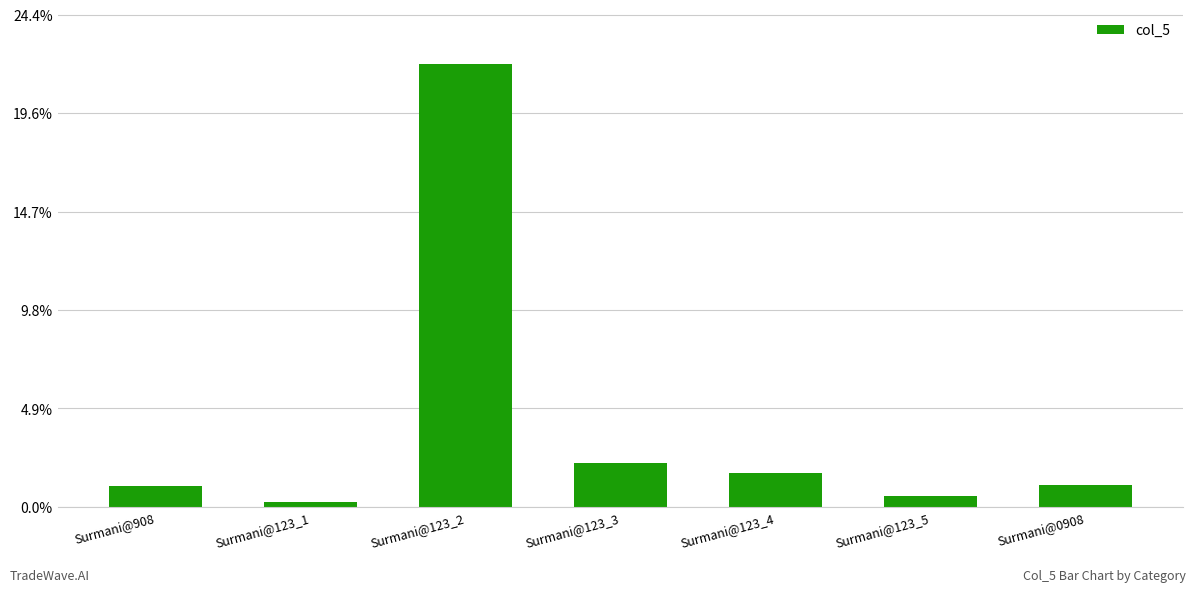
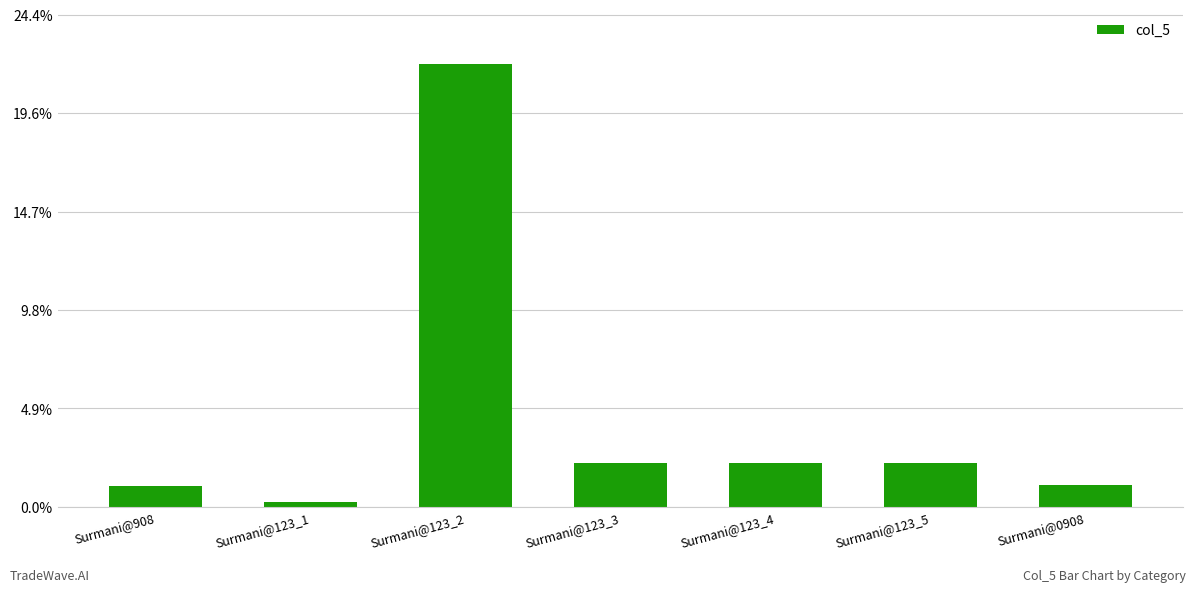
Surmani@123_4: 1.7% -> 2.2%
Surmani@123_5: 0.5% -> 2.2%
